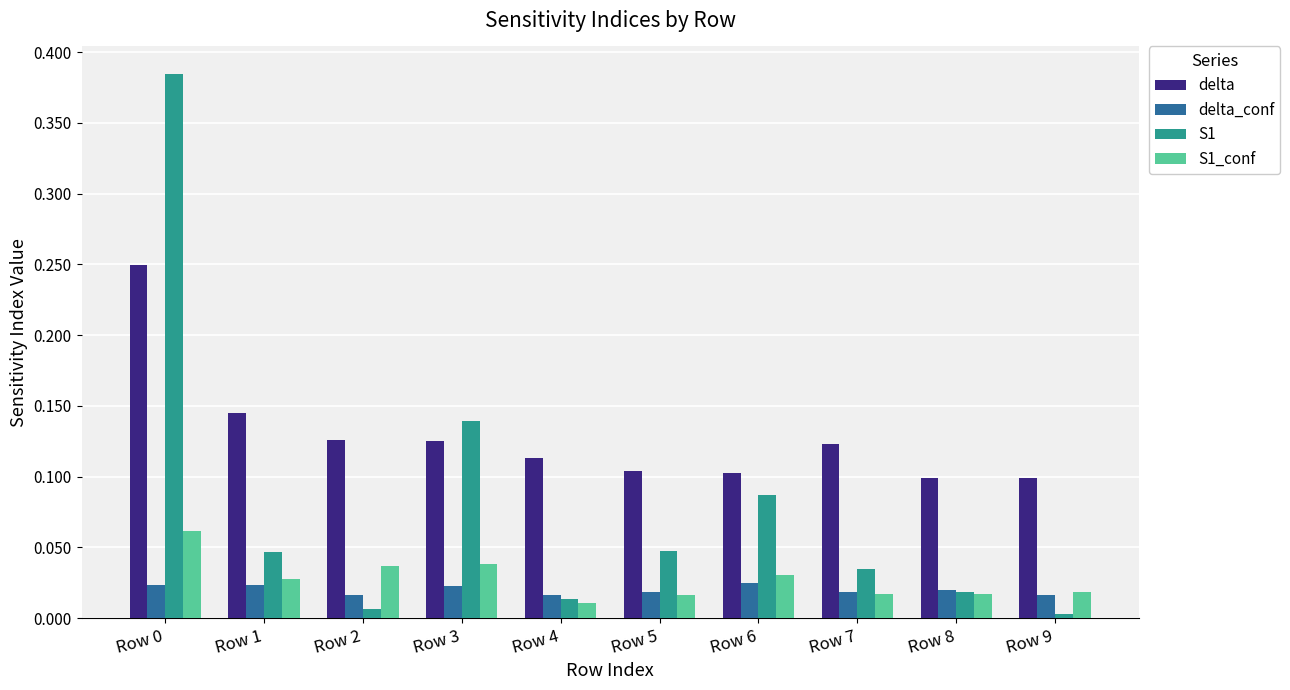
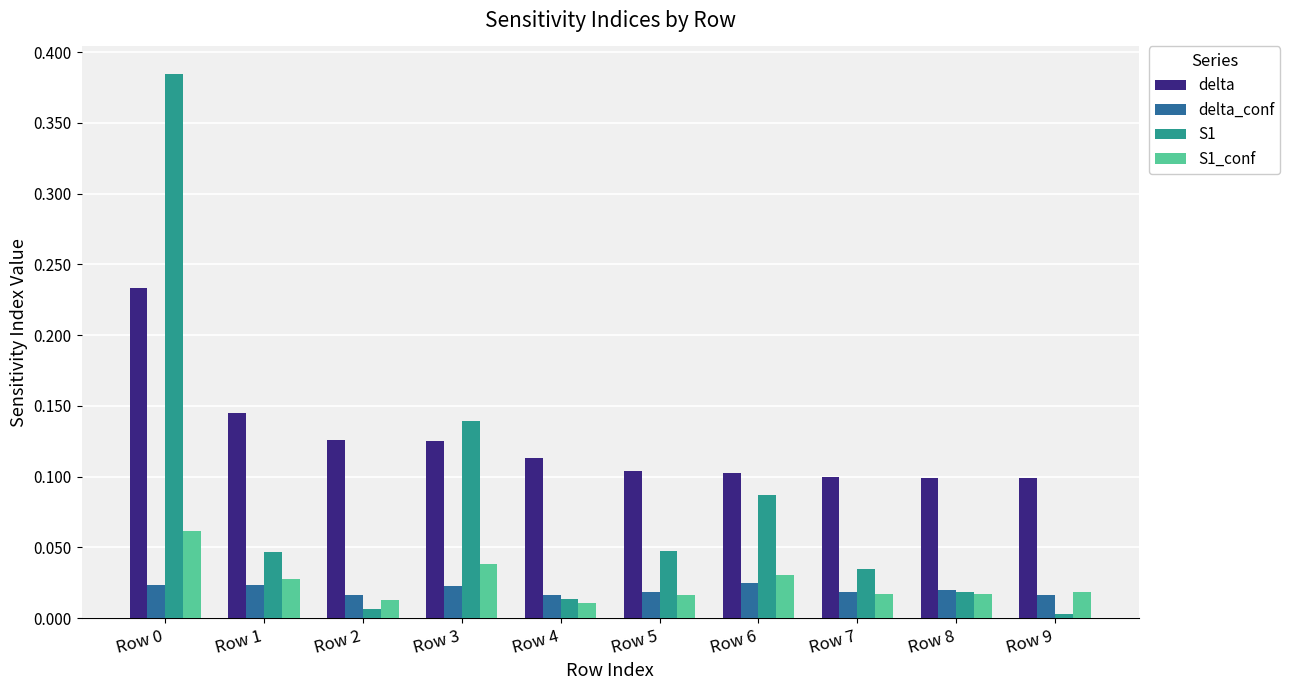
delta, Row 0: 0.250 -> 0.233
S1_conf, Row 2: 0.037 -> 0.013
delta, Row 7: 0.123 -> 0.100
